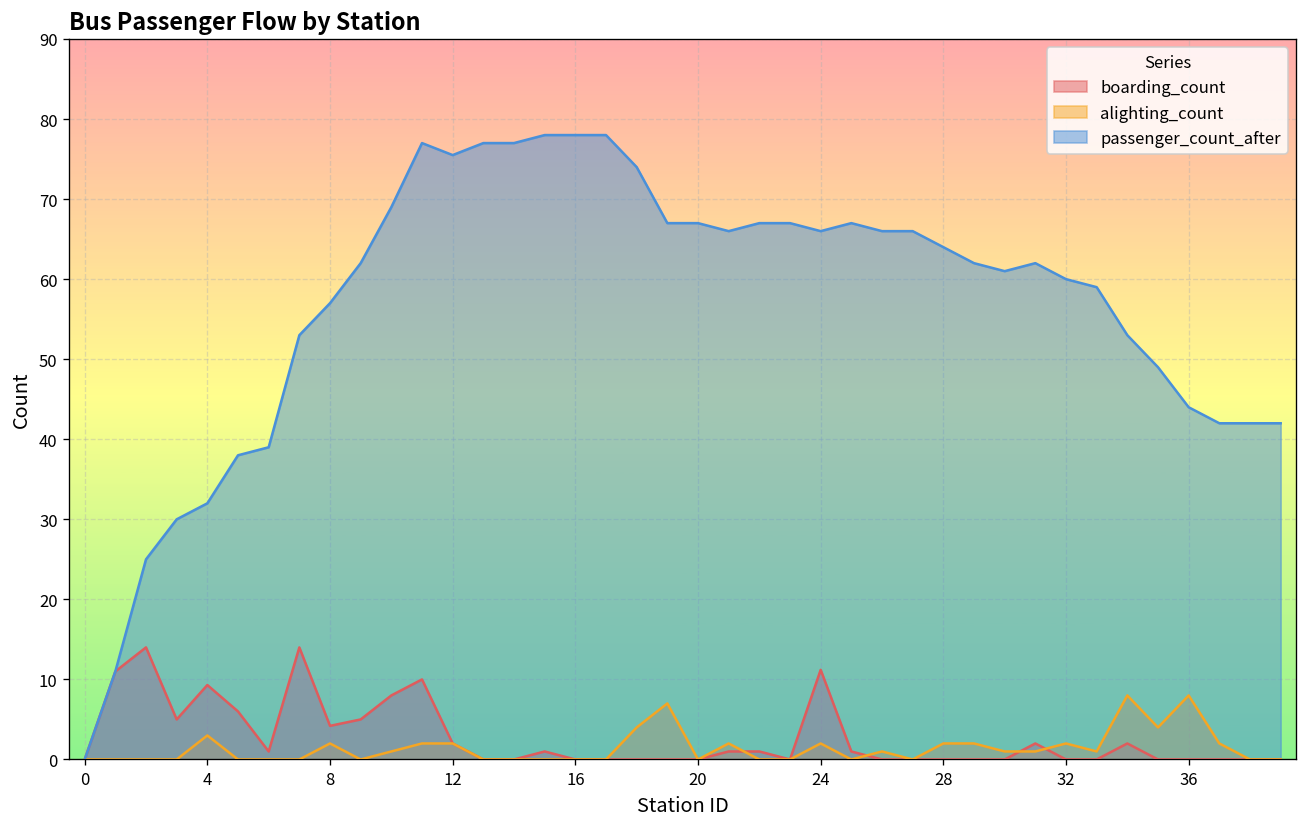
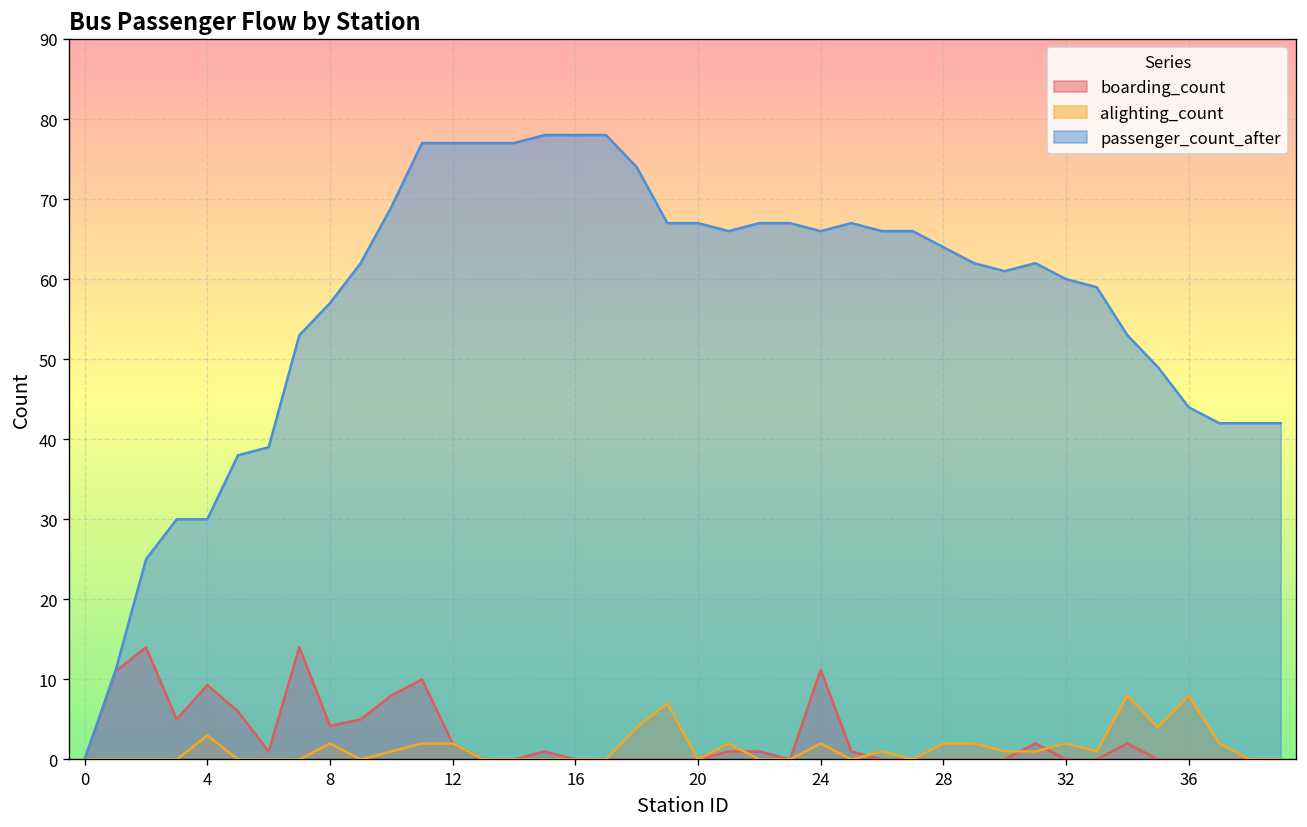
passenger_count_after, 4: 32 -> 30
passenger_count_after, 12: 76 -> 77
